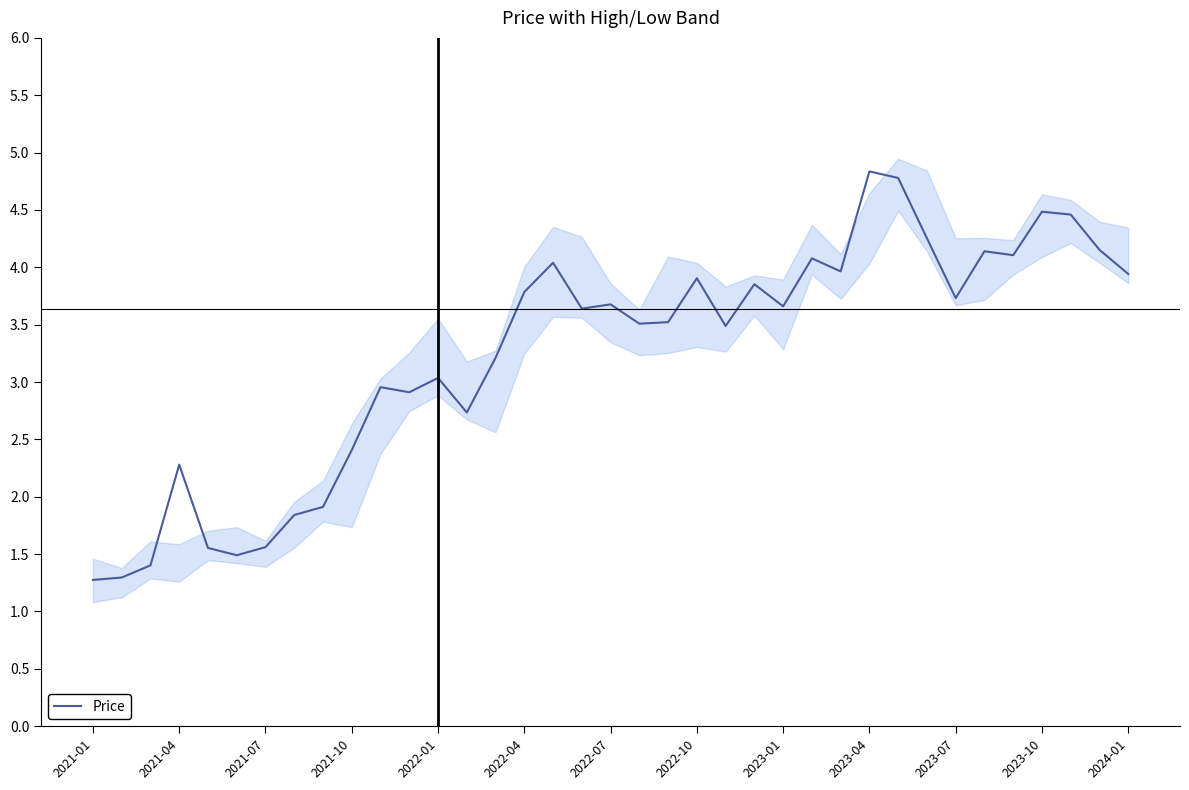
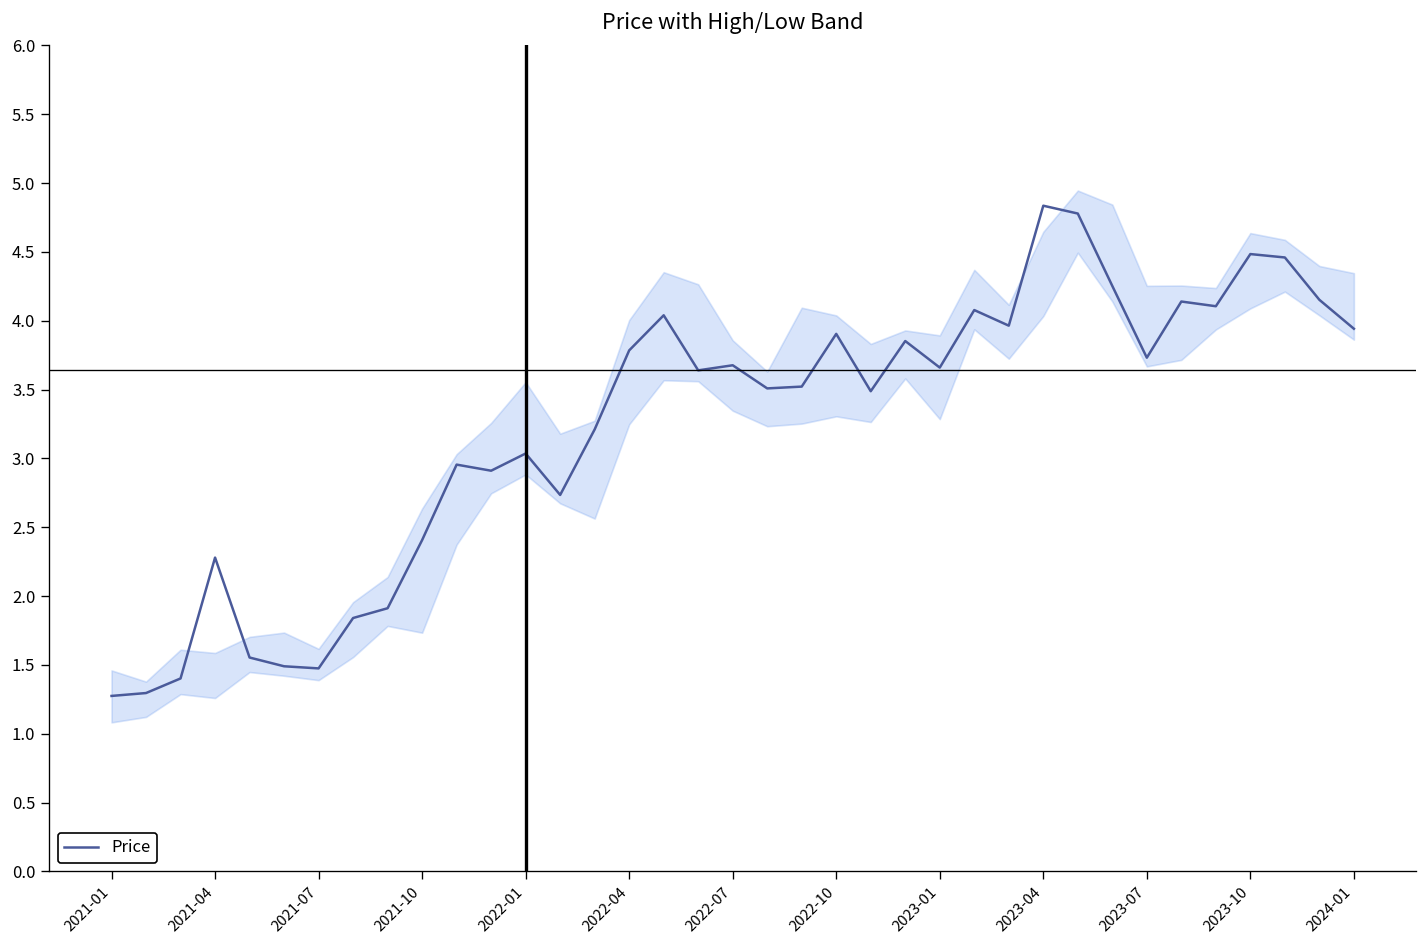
Price, 2021-07: 1.56 -> 1.48
